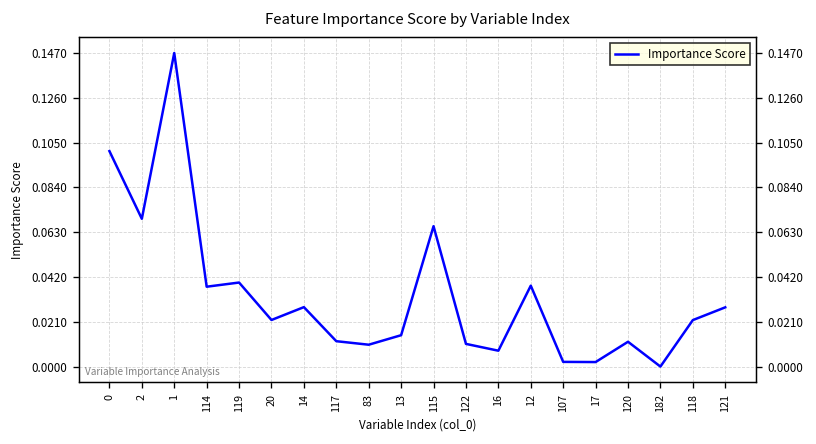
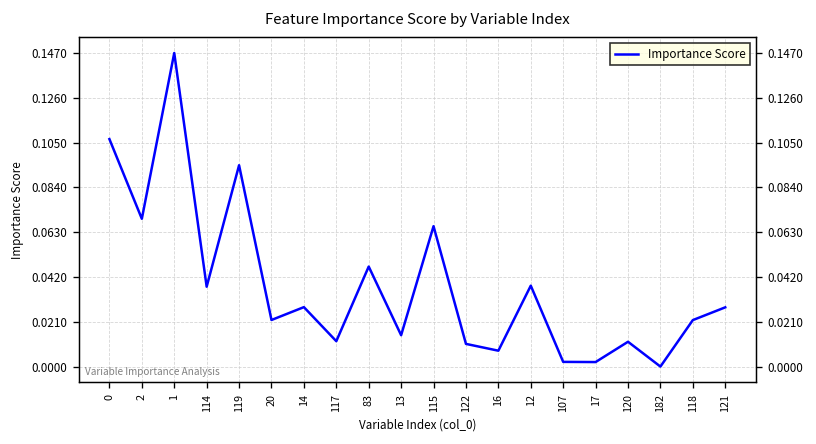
0: 0.101 -> 0.107
119: 0.039 -> 0.094
83: 0.010 -> 0.047
